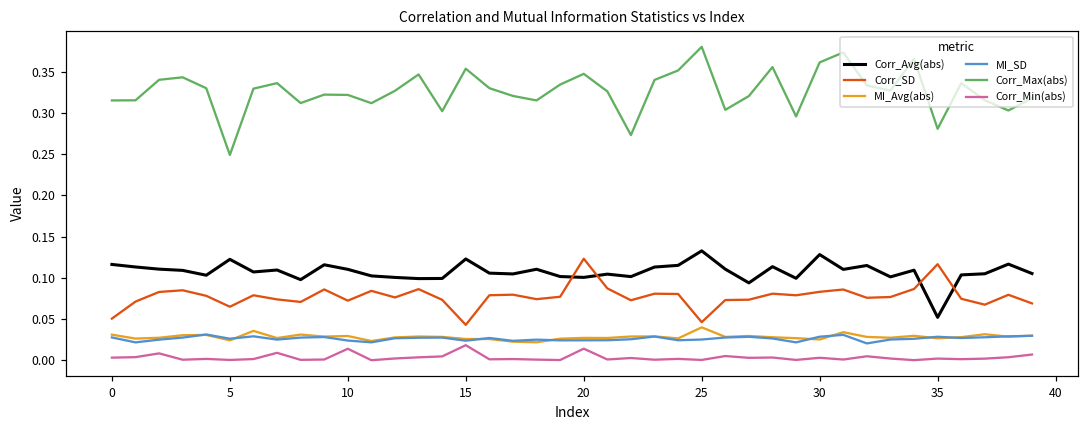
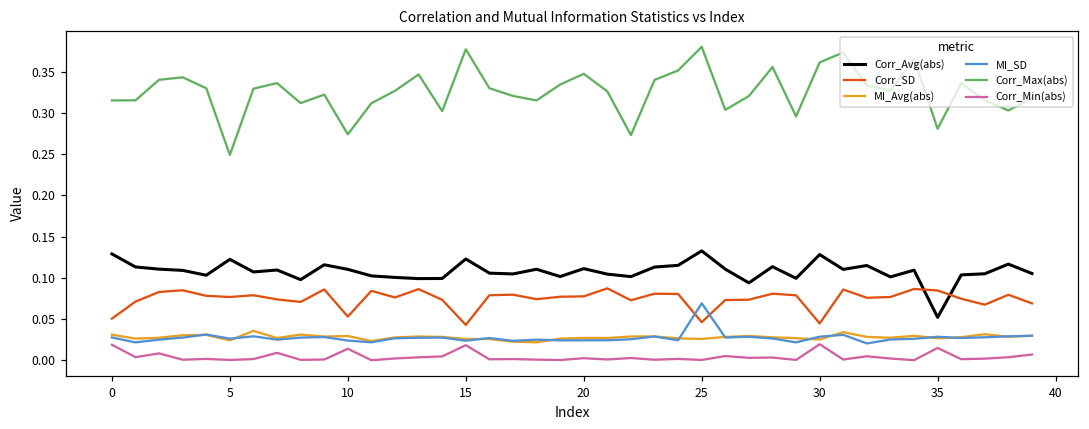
Corr_Avg(abs), 0: 0.12 -> 0.13
Corr_Min(abs), 0: 0.00 -> 0.02
Corr_SD, 5: 0.06 -> 0.08
Corr_SD, 10: 0.07 -> 0.05
Corr_Max(abs), 10: 0.32 -> 0.27
Corr_Max(abs), 15: 0.35 -> 0.38
Corr_Avg(abs), 20: 0.10 -> 0.11
Corr_SD, 20: 0.12 -> 0.08
Corr_Min(abs), 20: 0.01 -> 0.00
MI_Avg(abs), 25: 0.04 -> 0.03
MI_SD, 25: 0.03 -> 0.07
Corr_SD, 30: 0.08 -> 0.04
Corr_Min(abs), 30: 0.00 -> 0.02
Corr_SD, 35: 0.12 -> 0.08
Corr_Min(abs), 35: 0.00 -> 0.01
